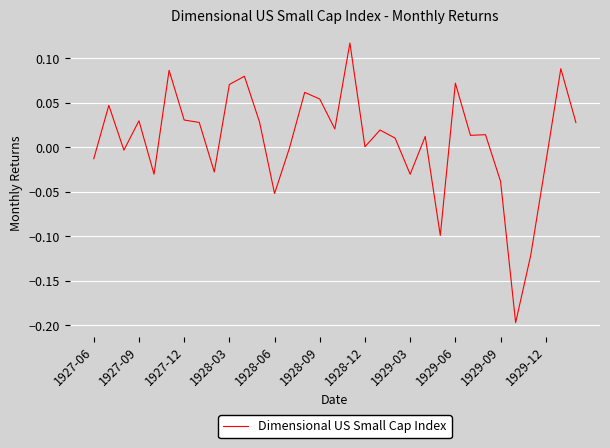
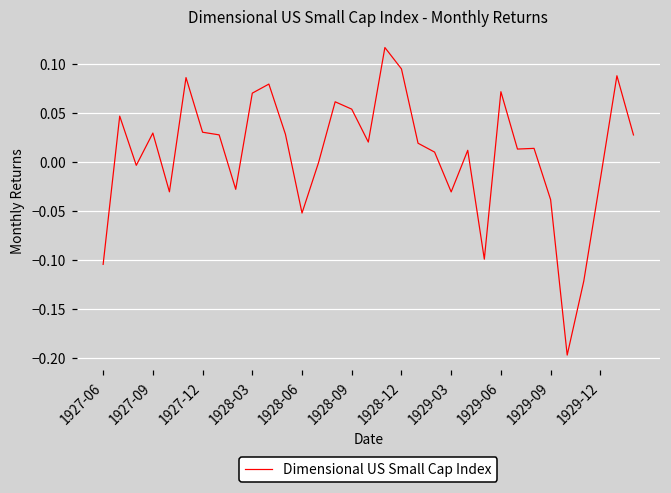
1927-06: -0.01 -> -0.10
1928-12: 0.00 -> 0.10
